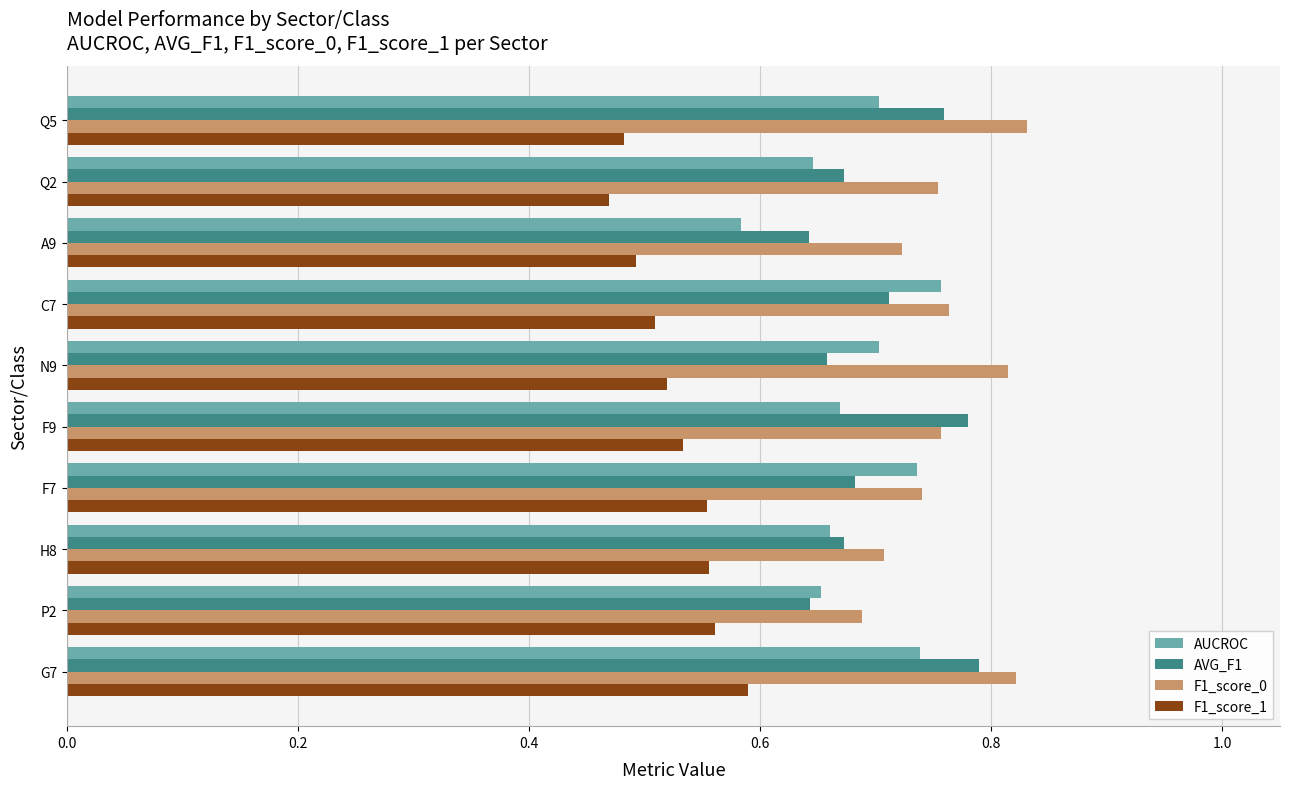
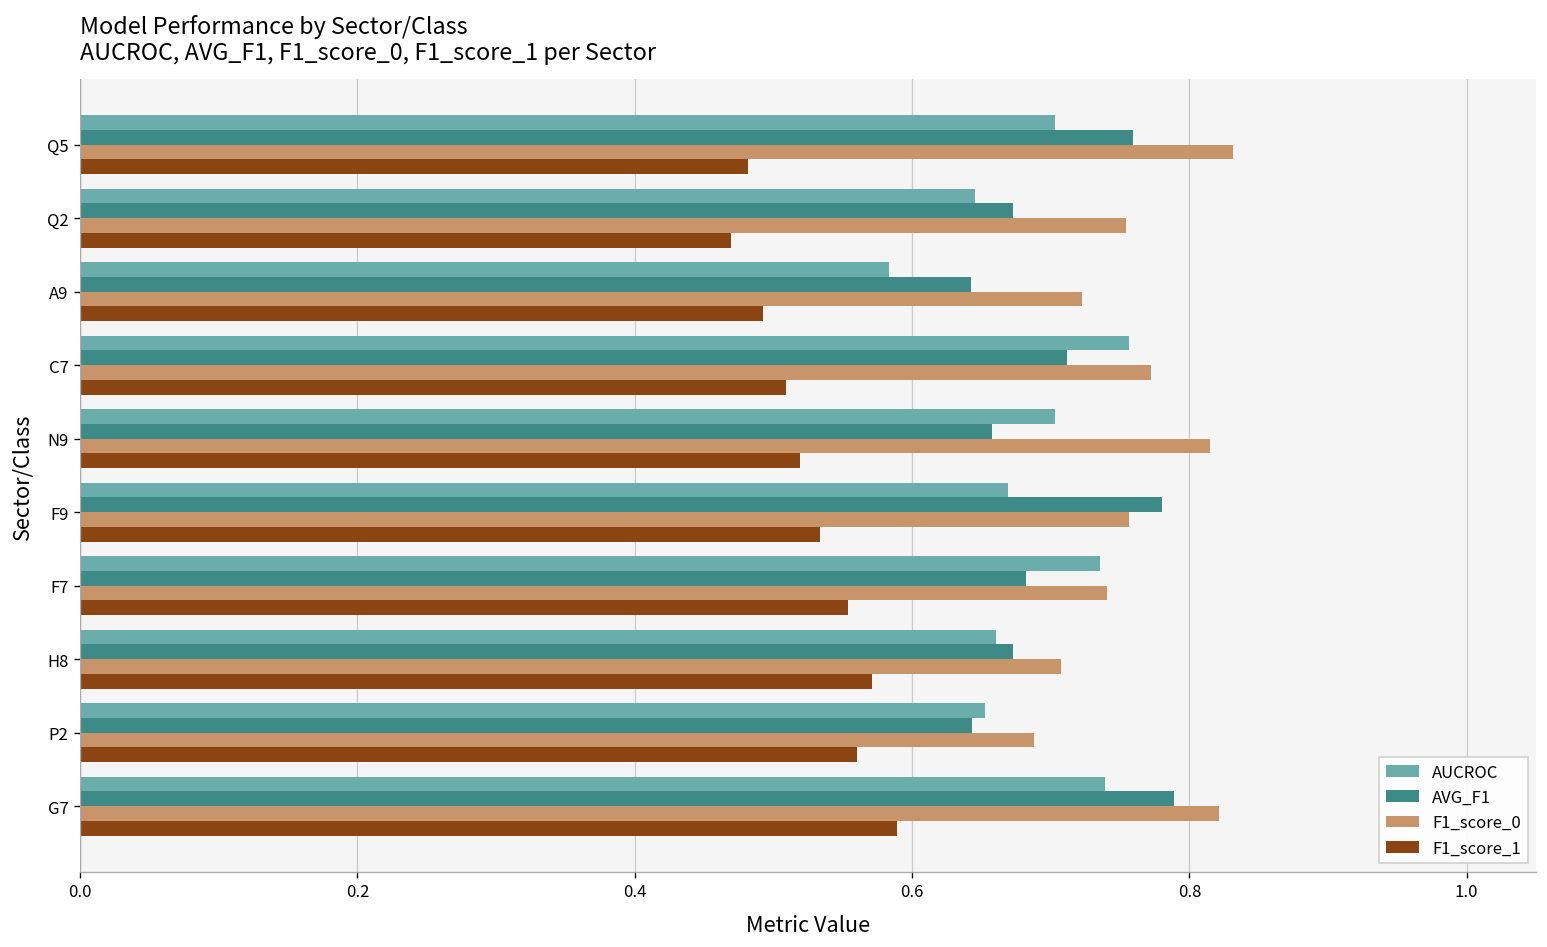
F1_score_0, C7: 0.763 -> 0.773
F1_score_1, H8: 0.556 -> 0.571
